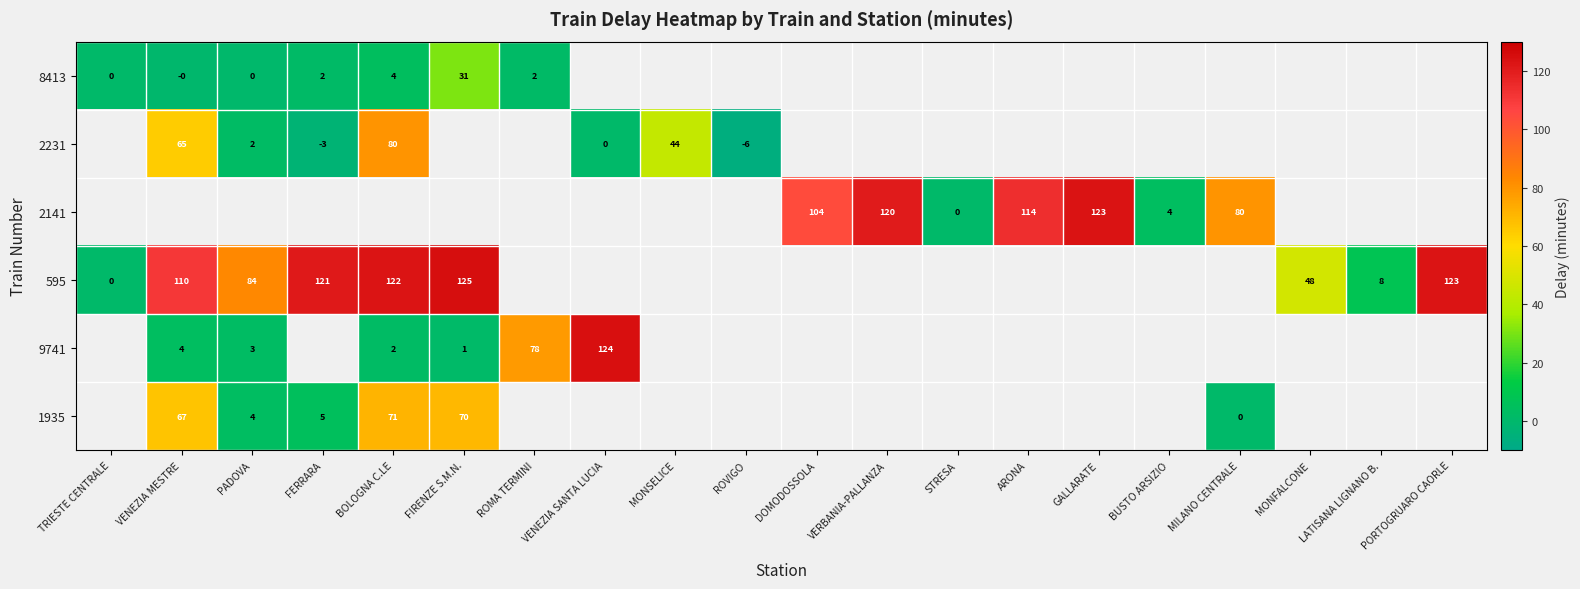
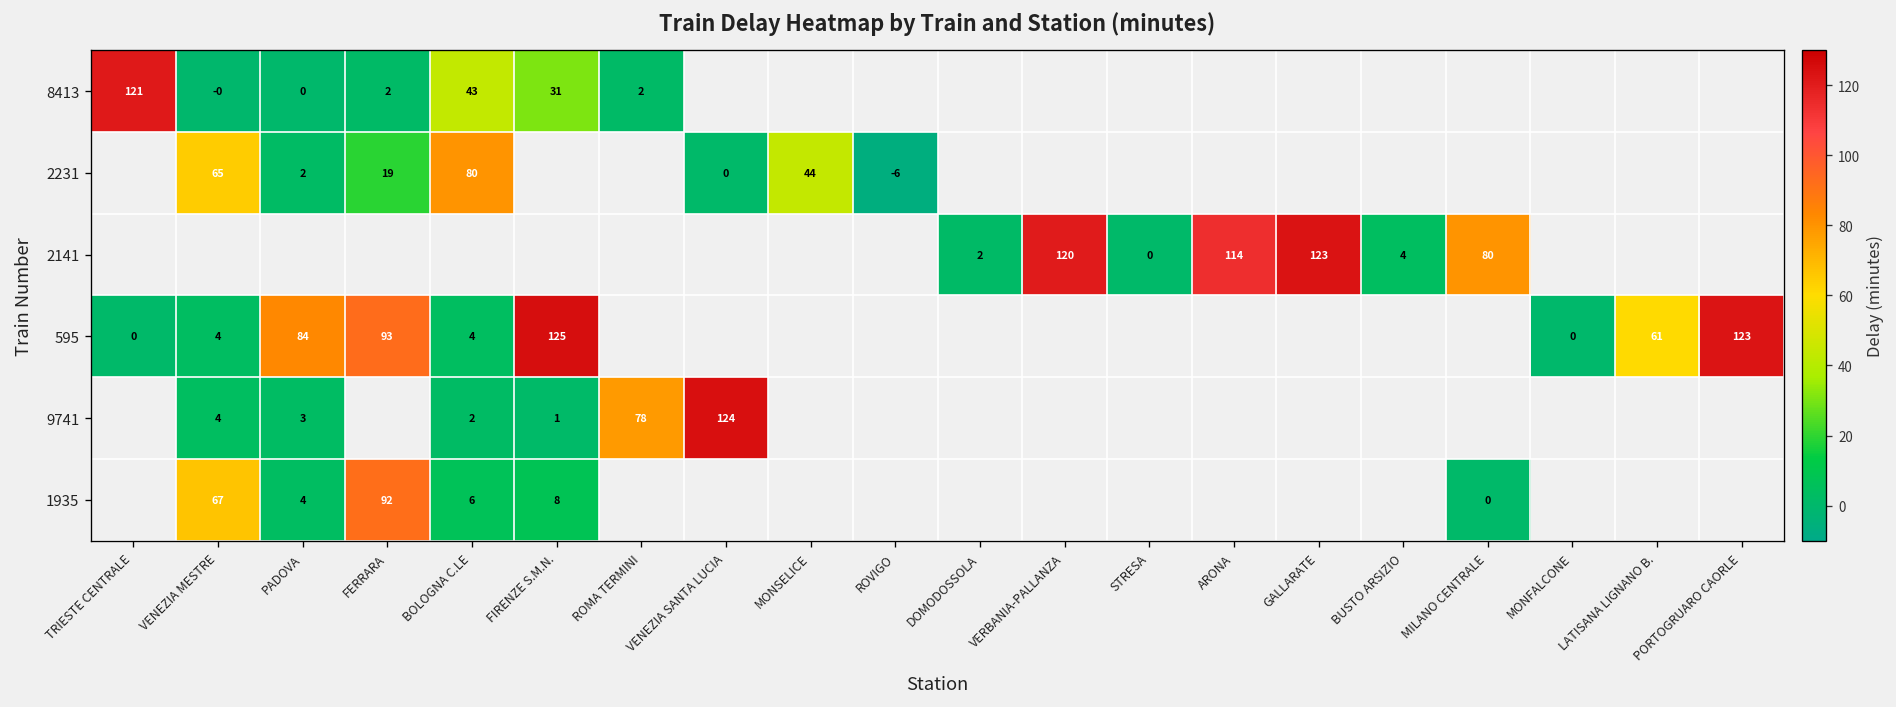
8413, TRIESTE CENTRALE: 0 -> 121
8413, BOLOGNA C.LE: 4 -> 43
2231, FERRARA: -3 -> 19
2141, DOMODOSSOLA: 104 -> 2
595, VENEZIA MESTRE: 110 -> 4
595, FERRARA: 121 -> 93
595, BOLOGNA C.LE: 122 -> 4
595, MONFALCONE: 48 -> 0
595, LATISANA LIGNANO B.: 8 -> 61
1935, FERRARA: 5 -> 92
1935, BOLOGNA C.LE: 71 -> 6
1935, FIRENZE S.M.N.: 70 -> 8
